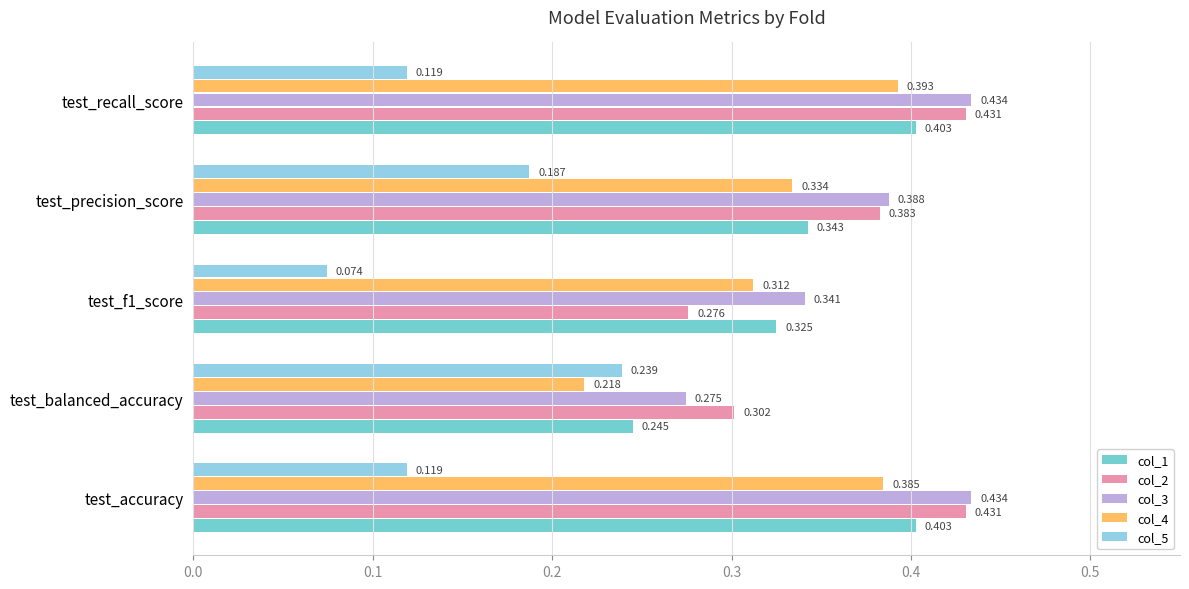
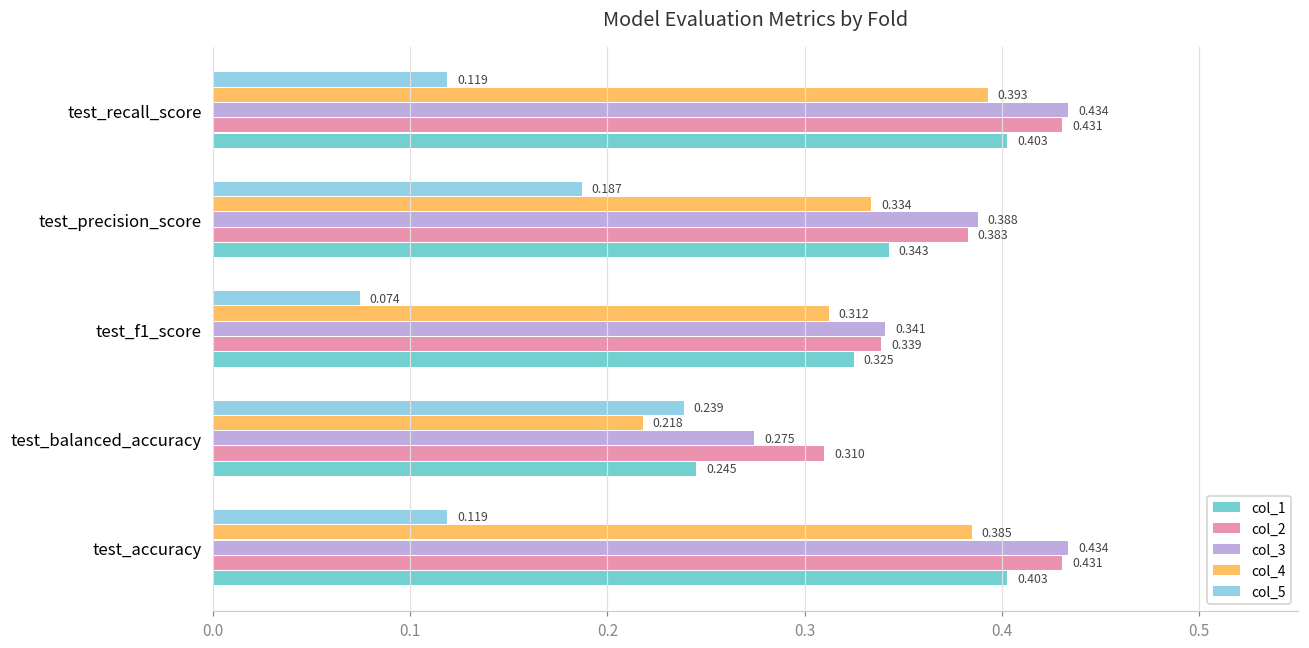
col_2, test_f1_score: 0.276 -> 0.339
col_2, test_balanced_accuracy: 0.302 -> 0.310
